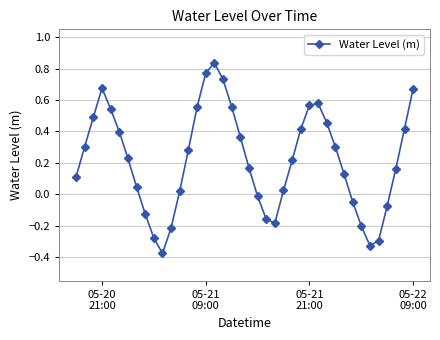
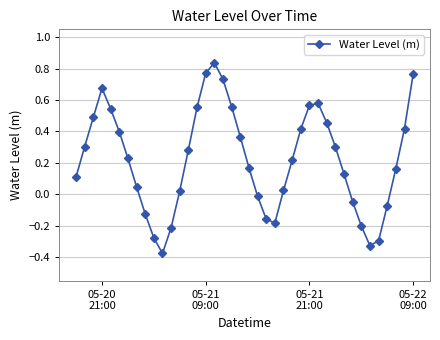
05-22 09:00: 0.67 -> 0.77
